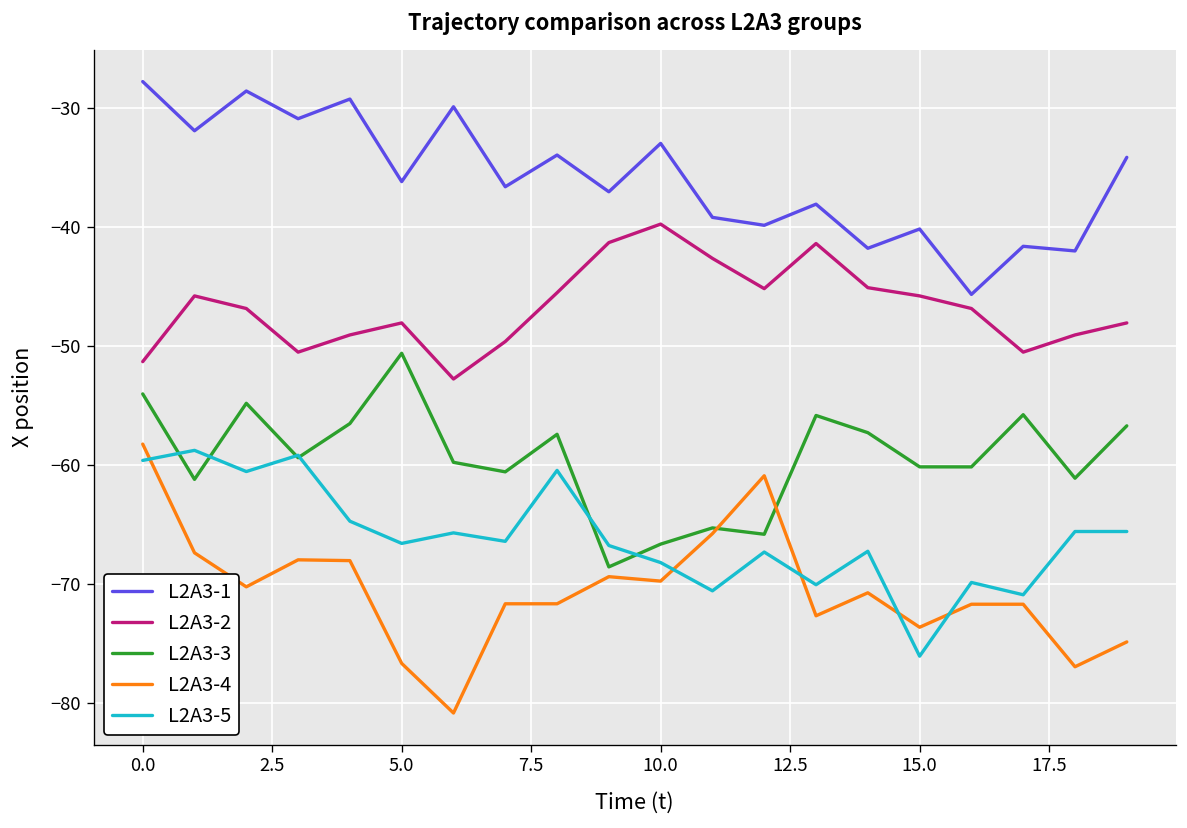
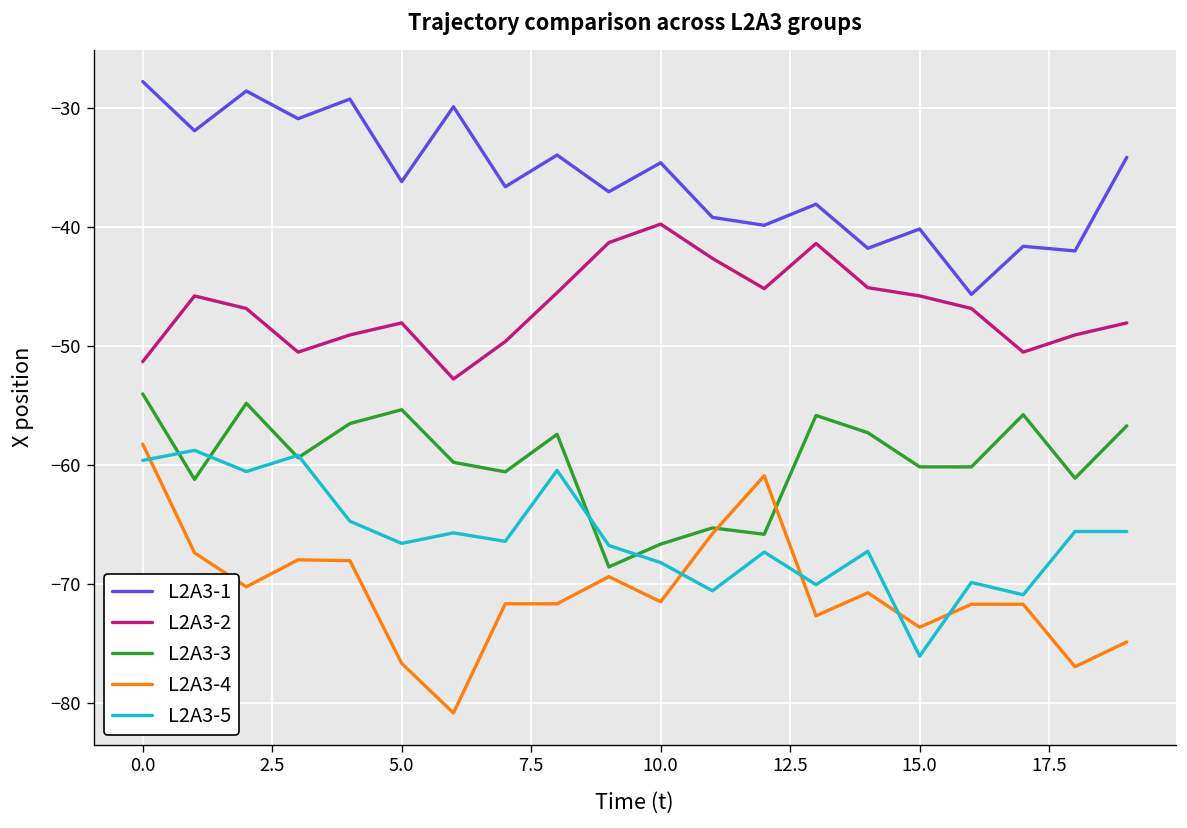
L2A3-3, 5.0: -51 -> -55
L2A3-1, 10.0: -33 -> -35
L2A3-4, 10.0: -70 -> -71
